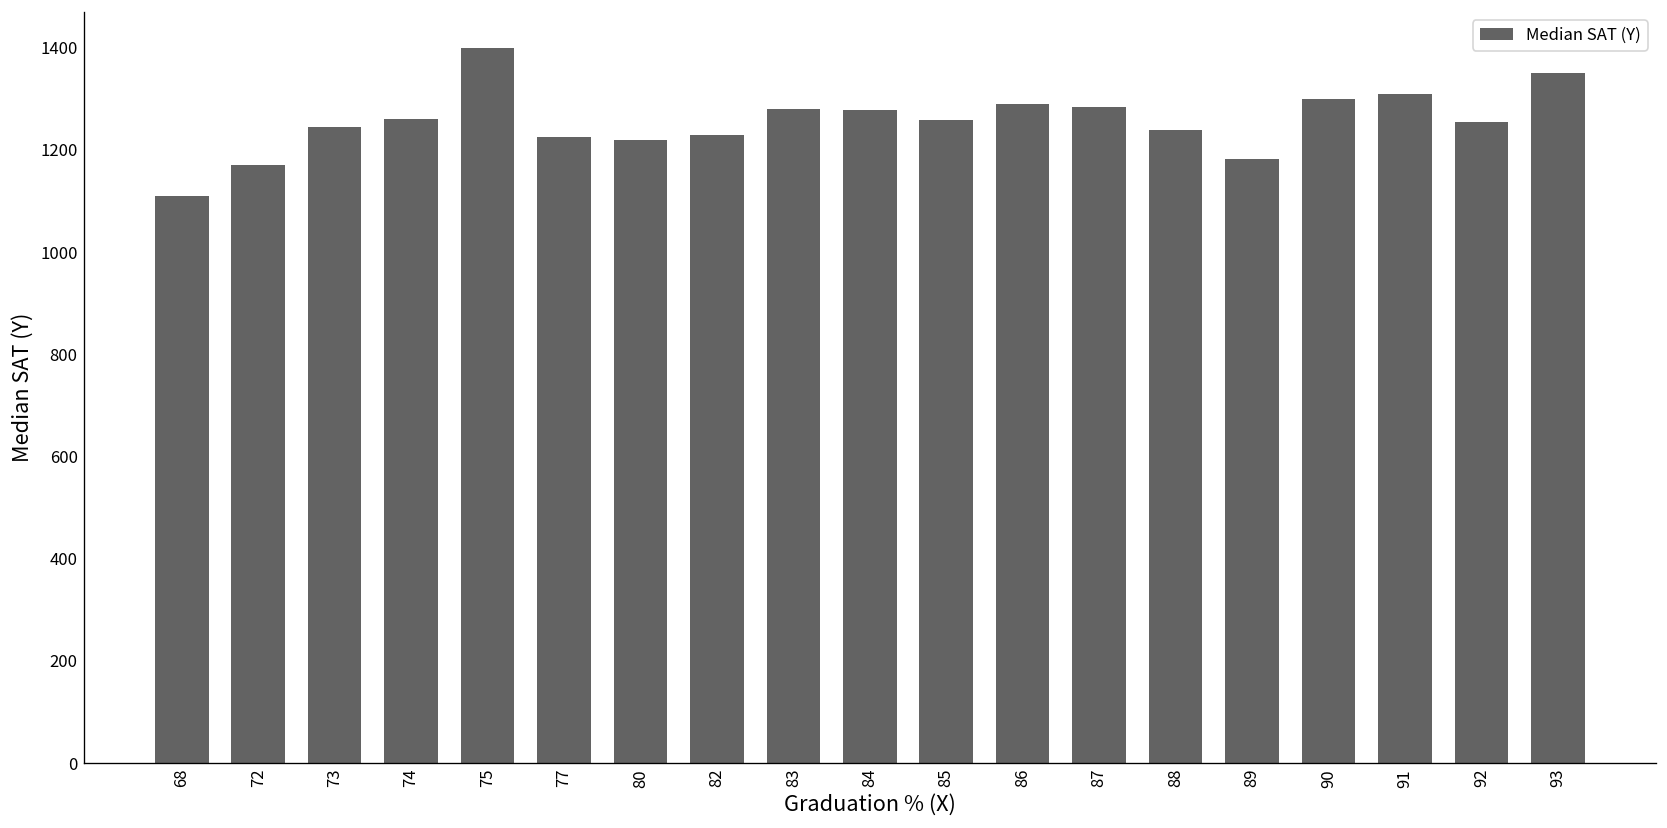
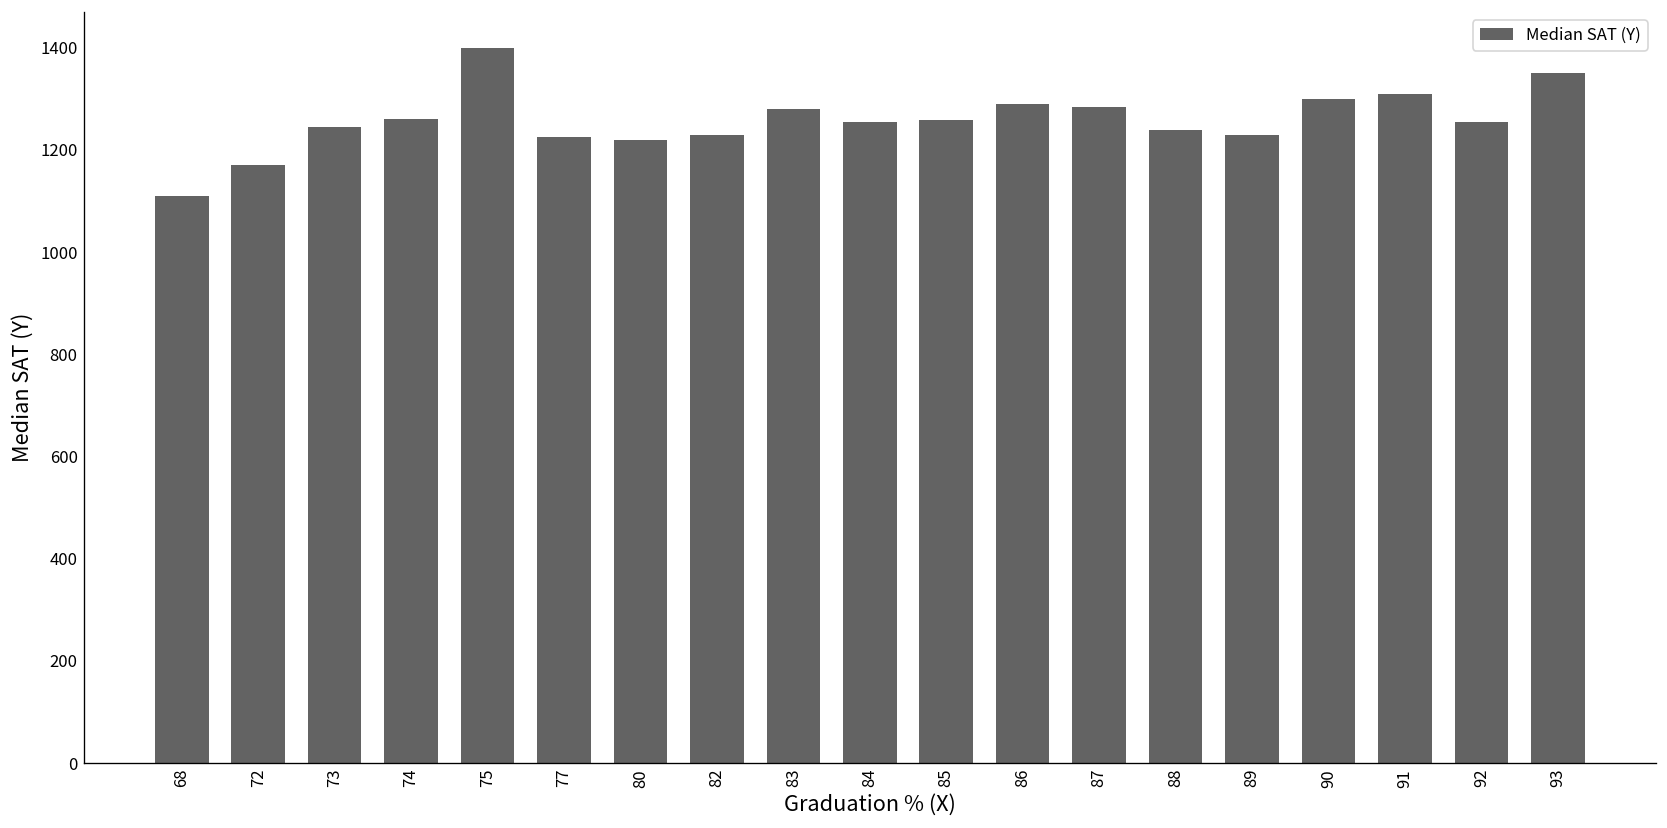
84: 1280 -> 1260
89: 1180 -> 1230
